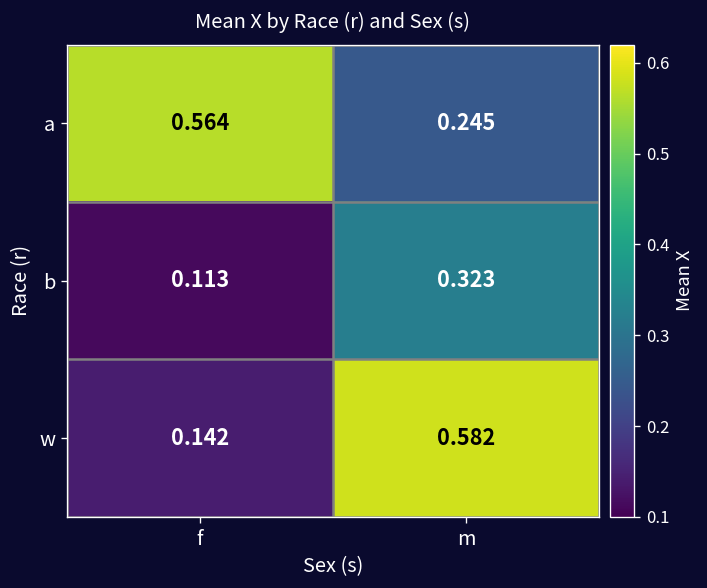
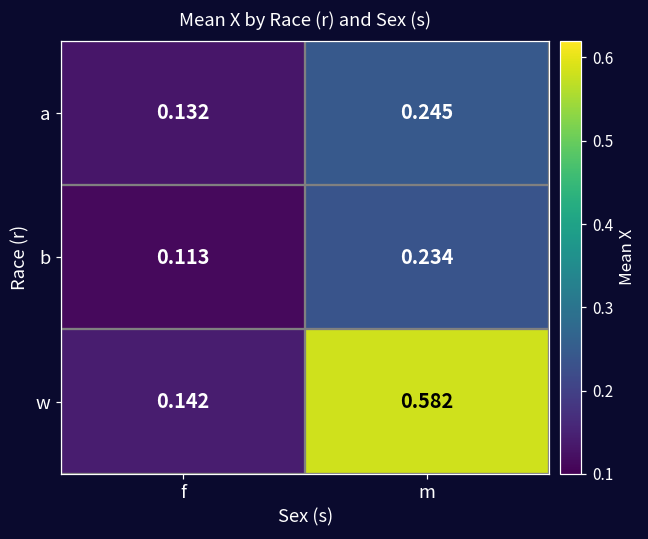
a, f: 0.564 -> 0.132
b, m: 0.323 -> 0.234
